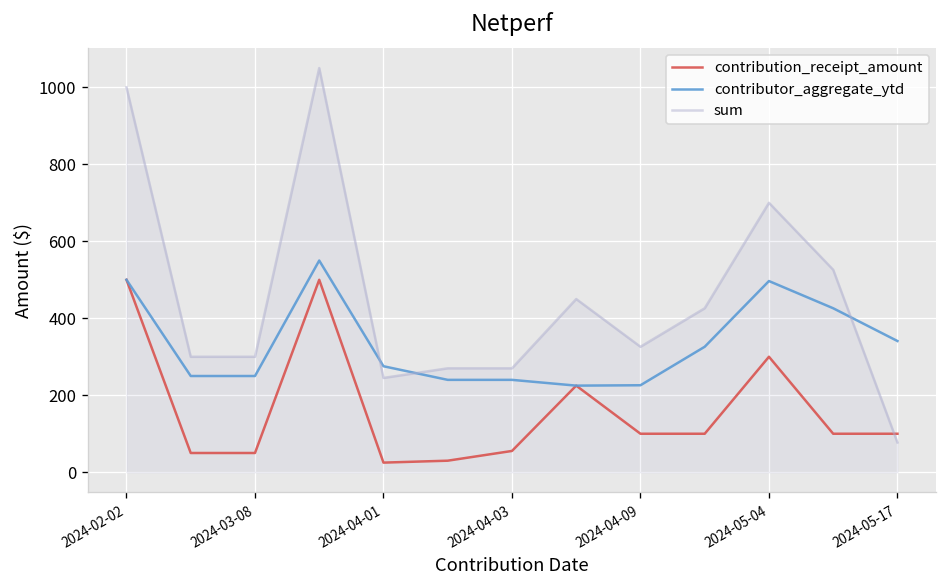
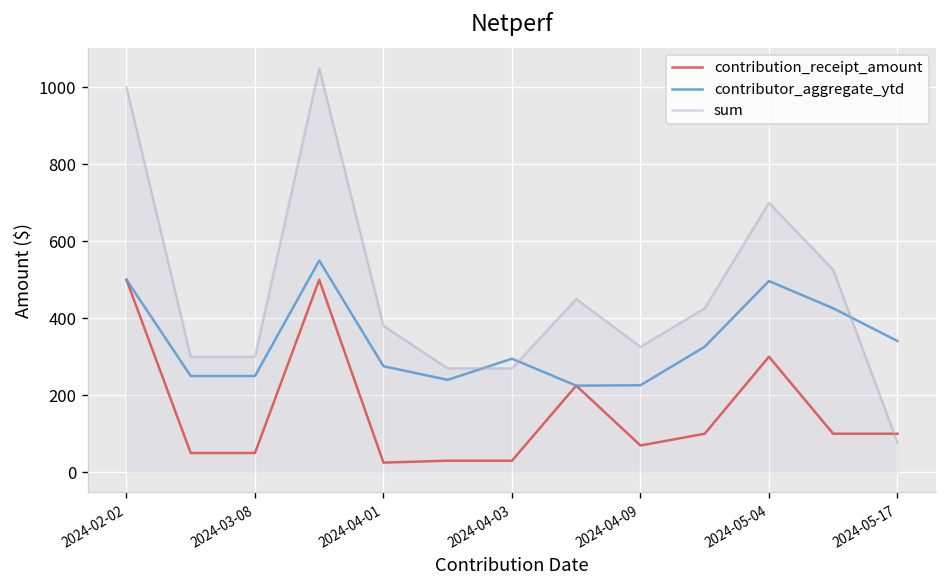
sum, 2024-04-01: 250 -> 380
contribution_receipt_amount, 2024-04-03: 60 -> 30
contributor_aggregate_ytd, 2024-04-03: 240 -> 290
contribution_receipt_amount, 2024-04-09: 100 -> 70
